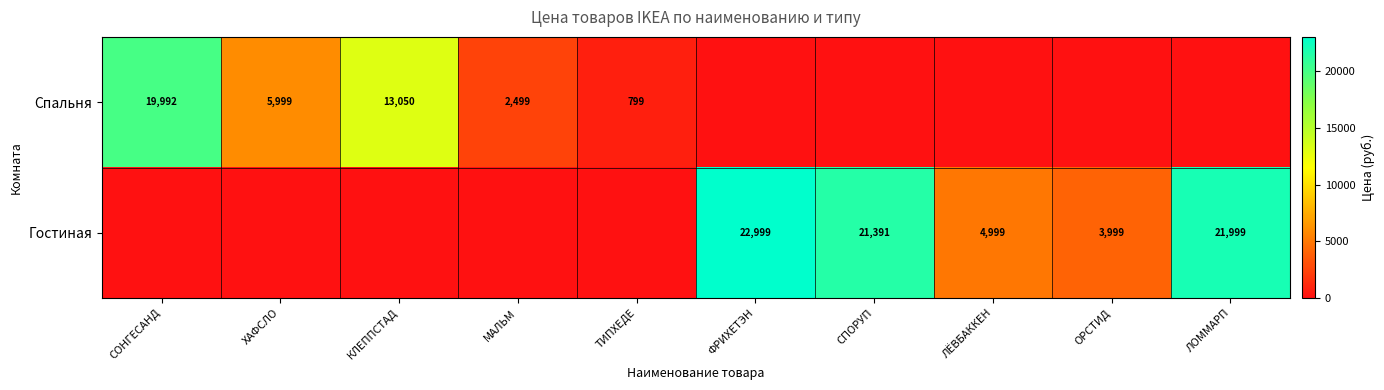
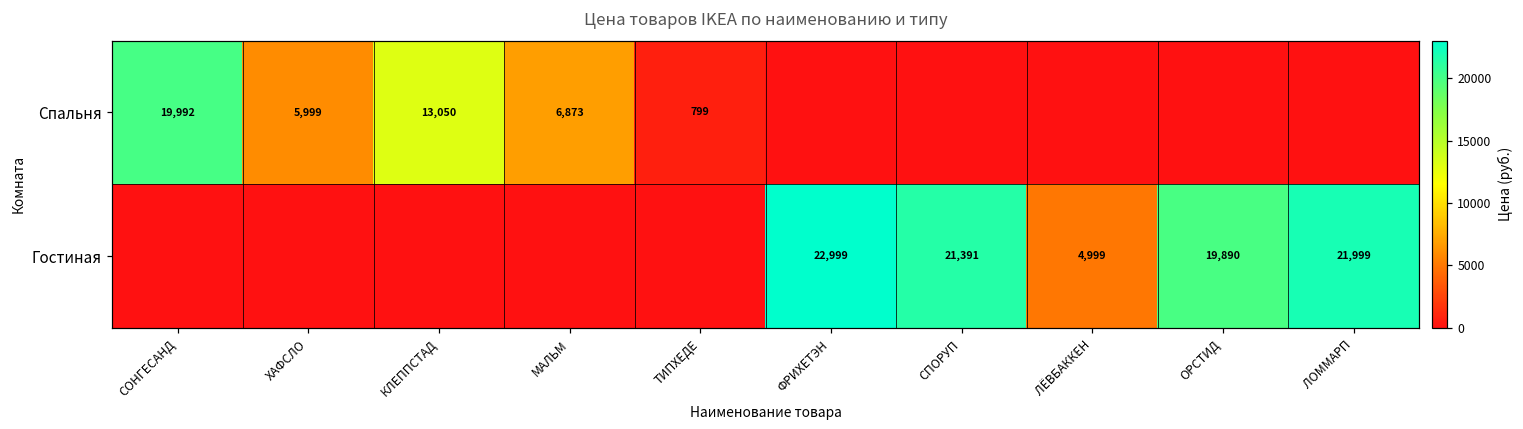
Спальня, МАЛЬМ: 2,499 -> 6,873
Гостиная, ОРСТИД: 3,999 -> 19,890
